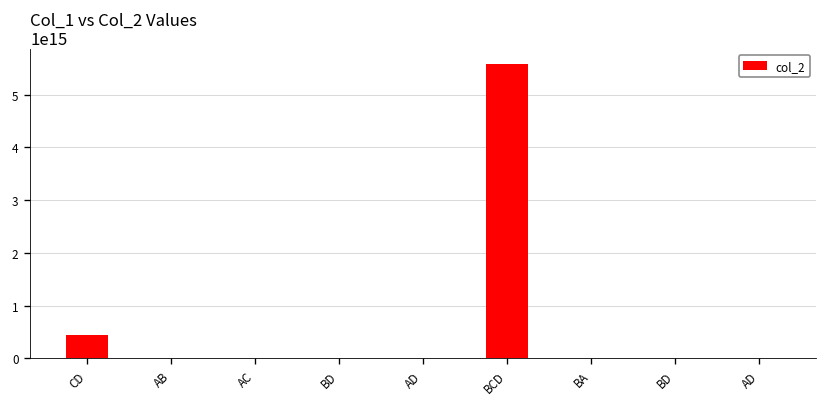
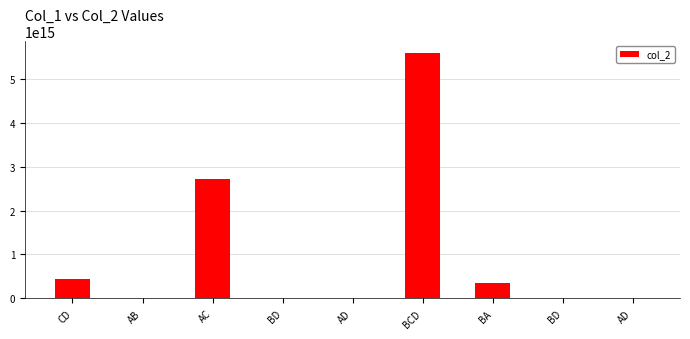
AC: 0 -> 2700000000000000
BA: 0 -> 300000000000000
